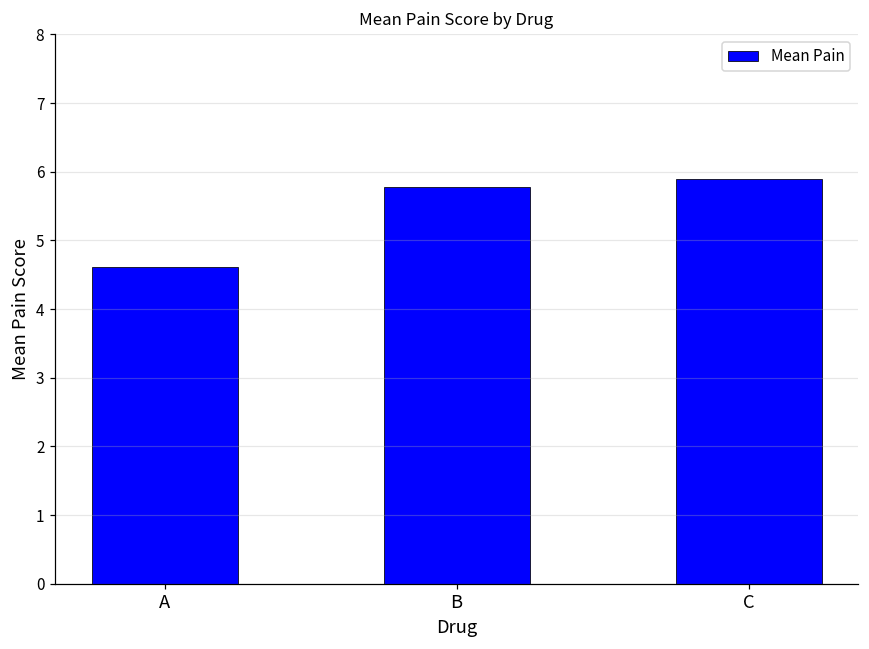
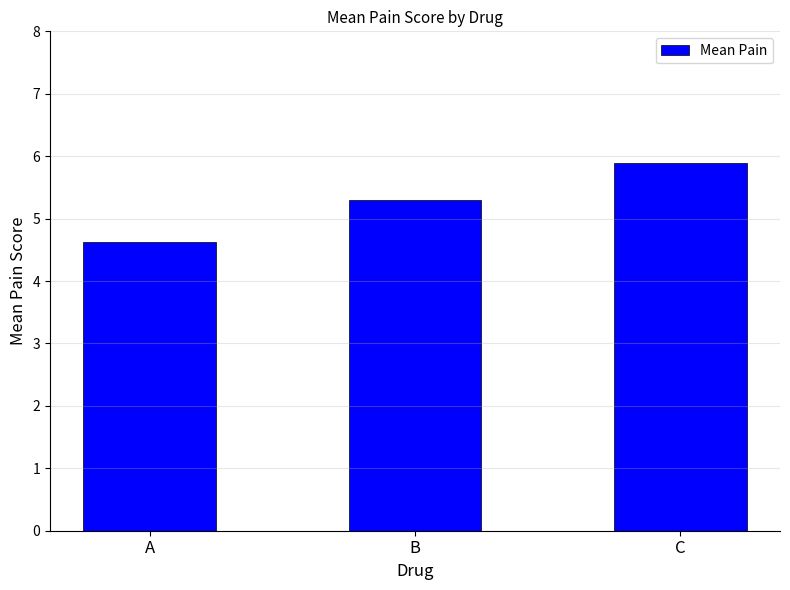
B: 5.8 -> 5.3
